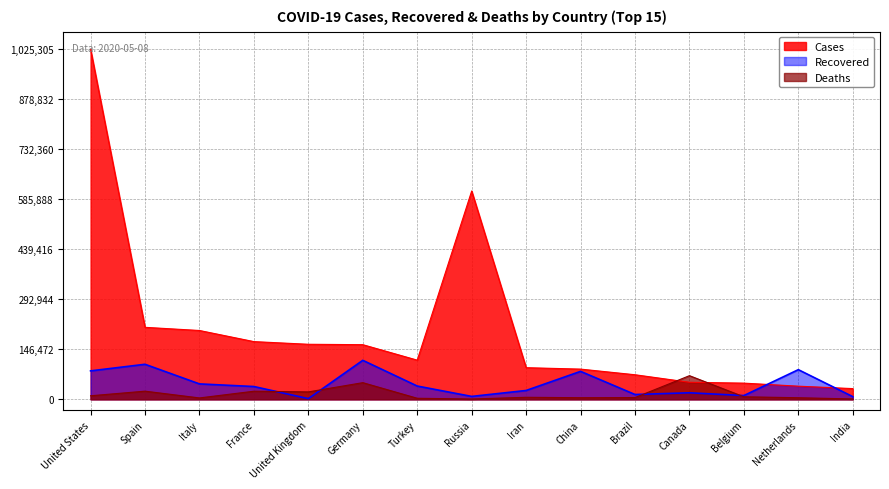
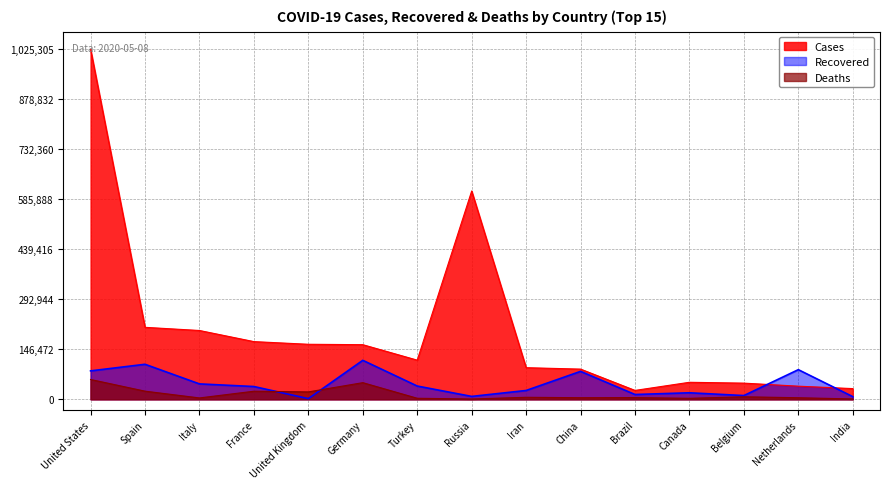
Deaths, United States: 10,000 -> 60,000
Cases, Brazil: 70,000 -> 30,000
Deaths, Canada: 70,000 -> 0
